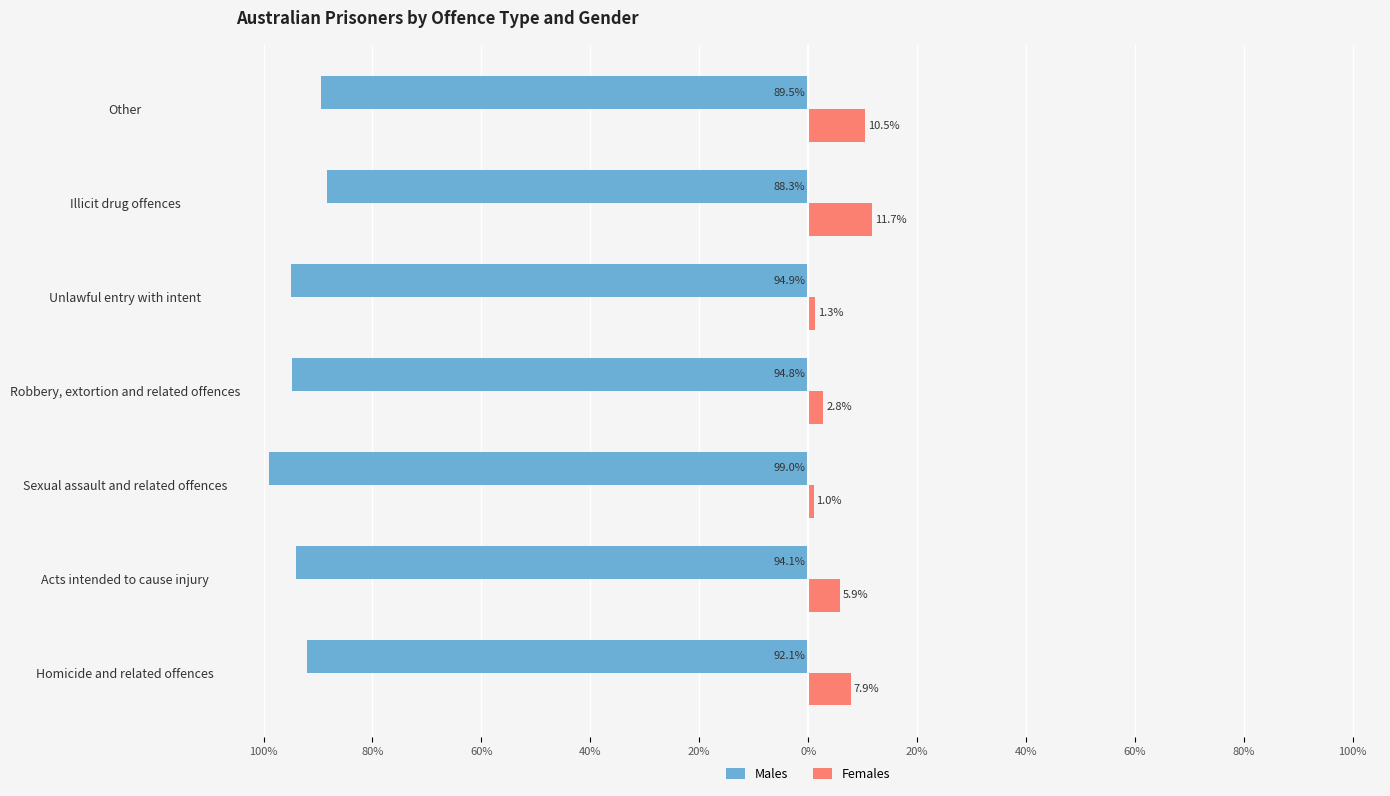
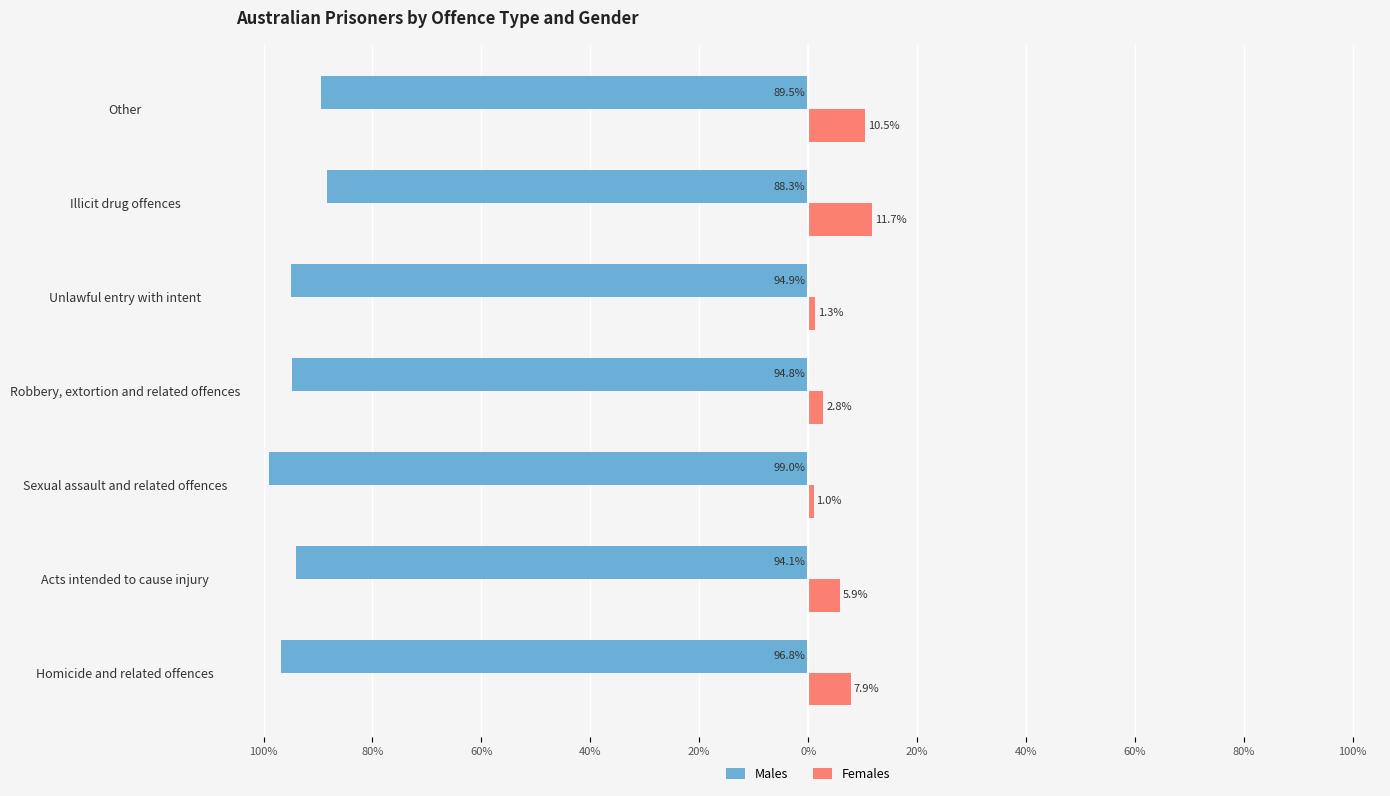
Males, Homicide and related offences: 92.1% -> 96.8%
